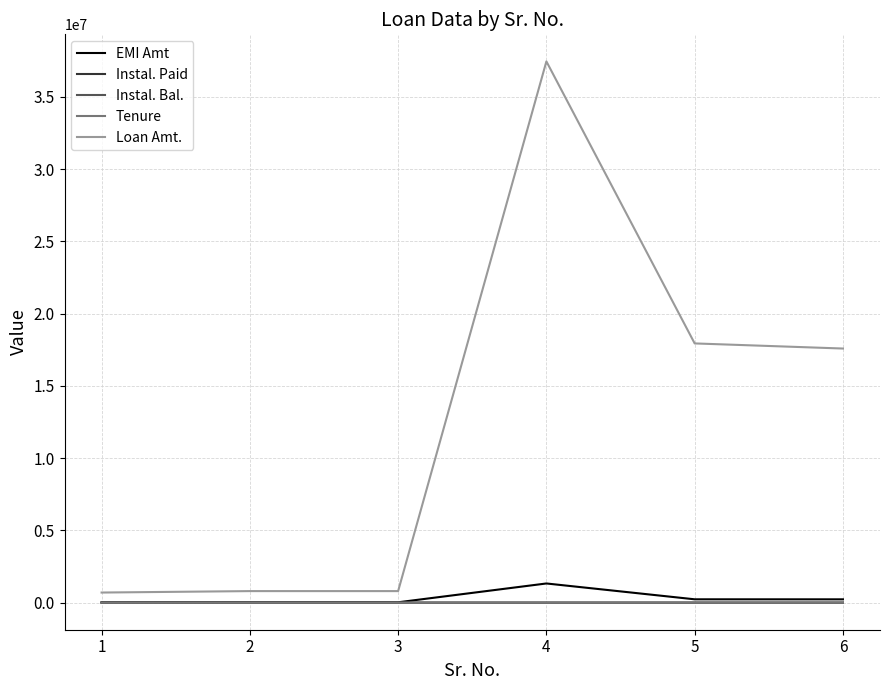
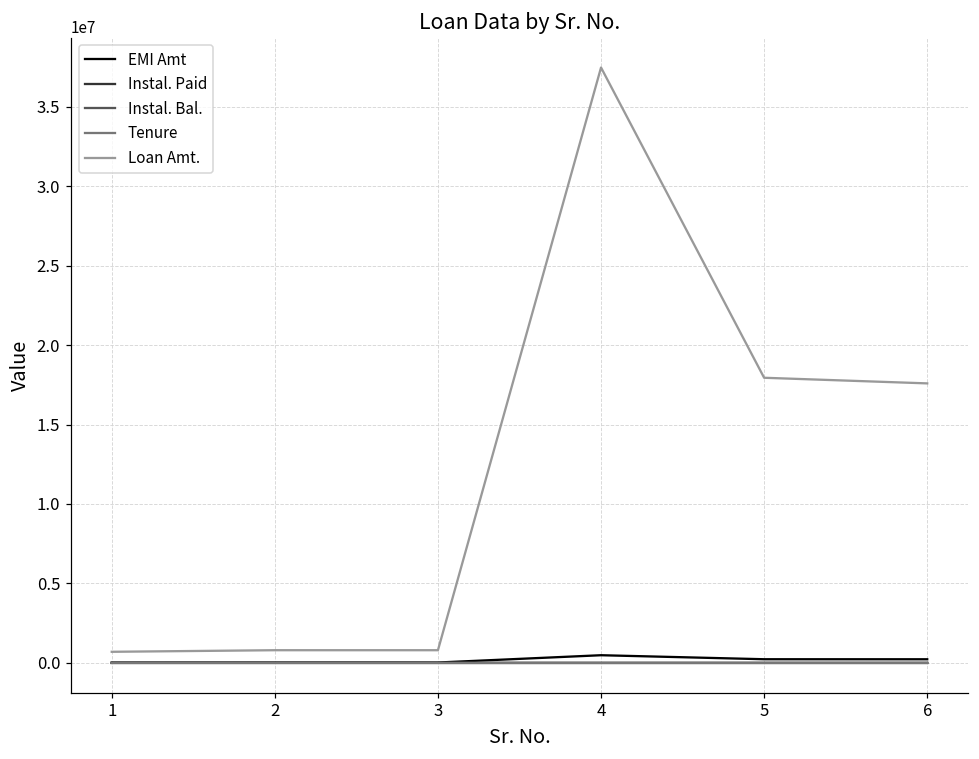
EMI Amt, 4: 1300000 -> 500000
